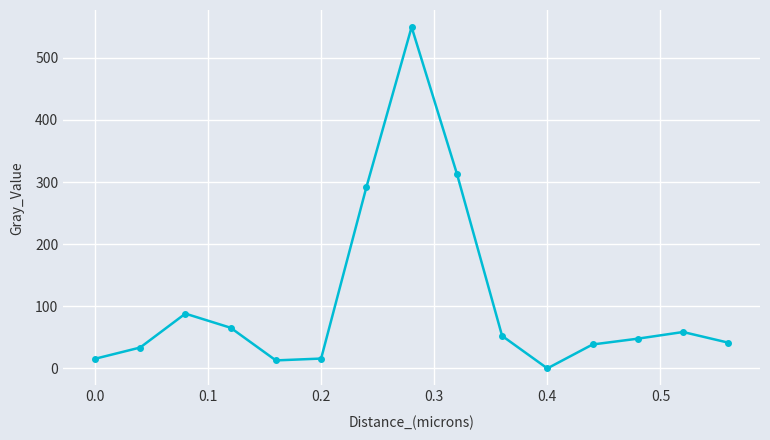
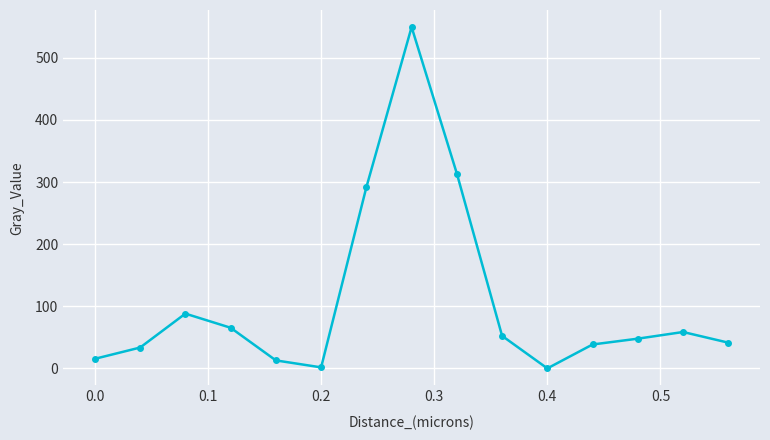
0.2: 20 -> 0
